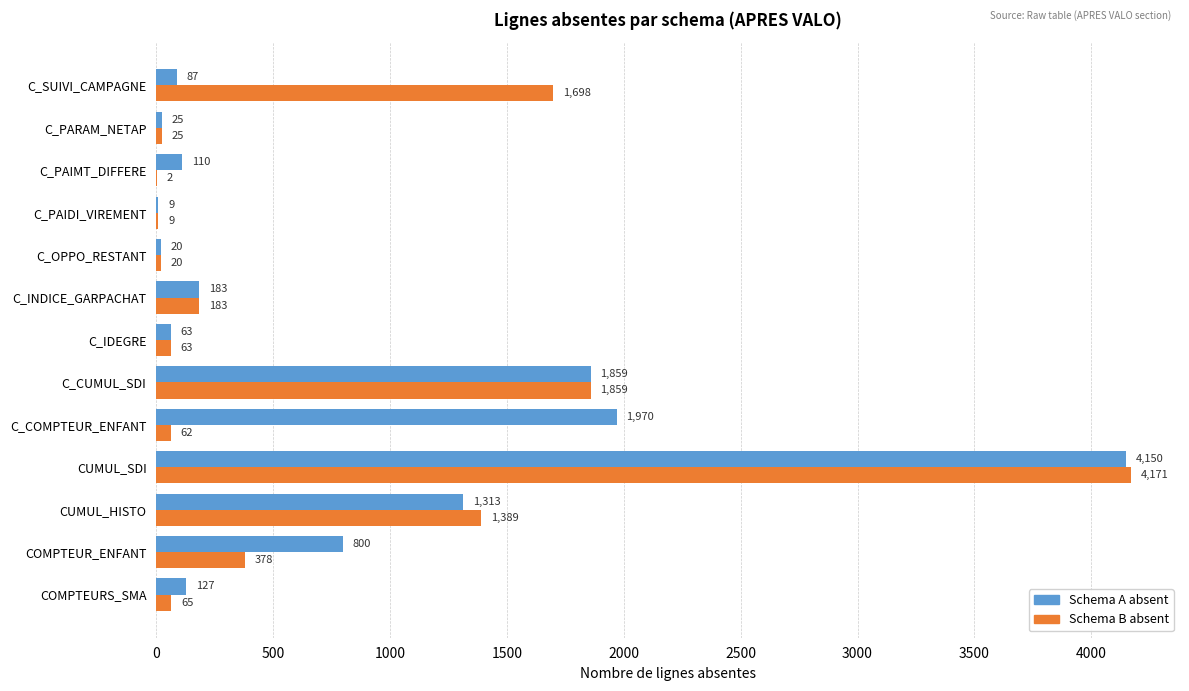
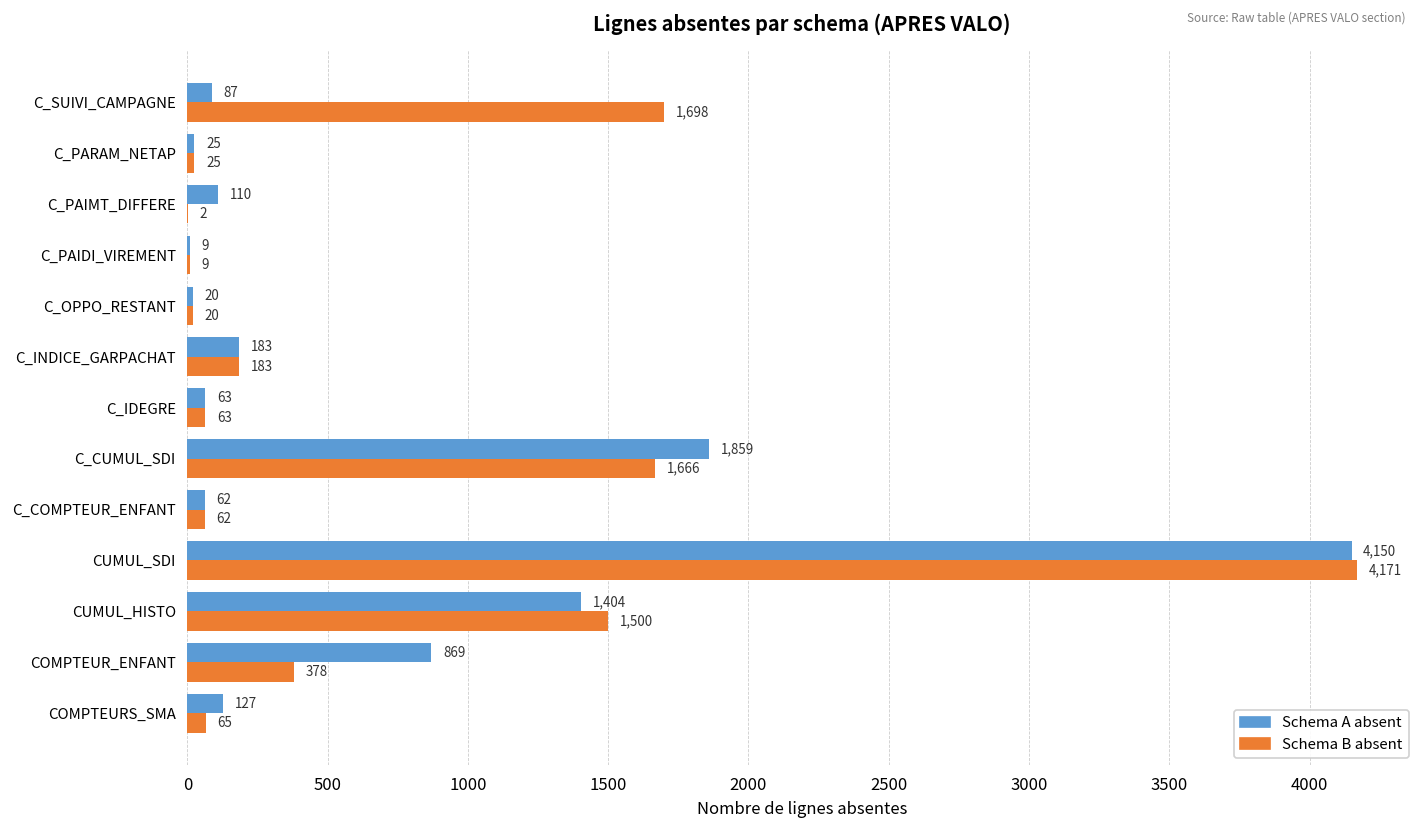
Schema B absent, C_CUMUL_SDI: 1,859 -> 1,666
Schema A absent, C_COMPTEUR_ENFANT: 1,970 -> 62
Schema A absent, CUMUL_HISTO: 1,313 -> 1,404
Schema B absent, CUMUL_HISTO: 1,389 -> 1,500
Schema A absent, COMPTEUR_ENFANT: 800 -> 869
